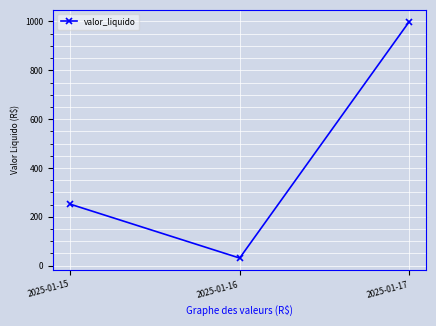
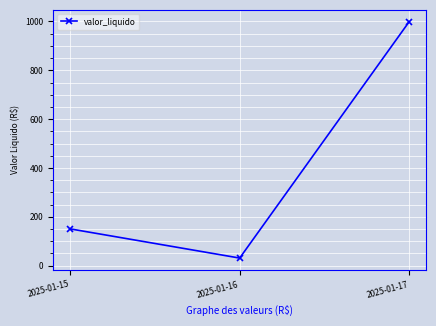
2025-01-15: 250 -> 150
